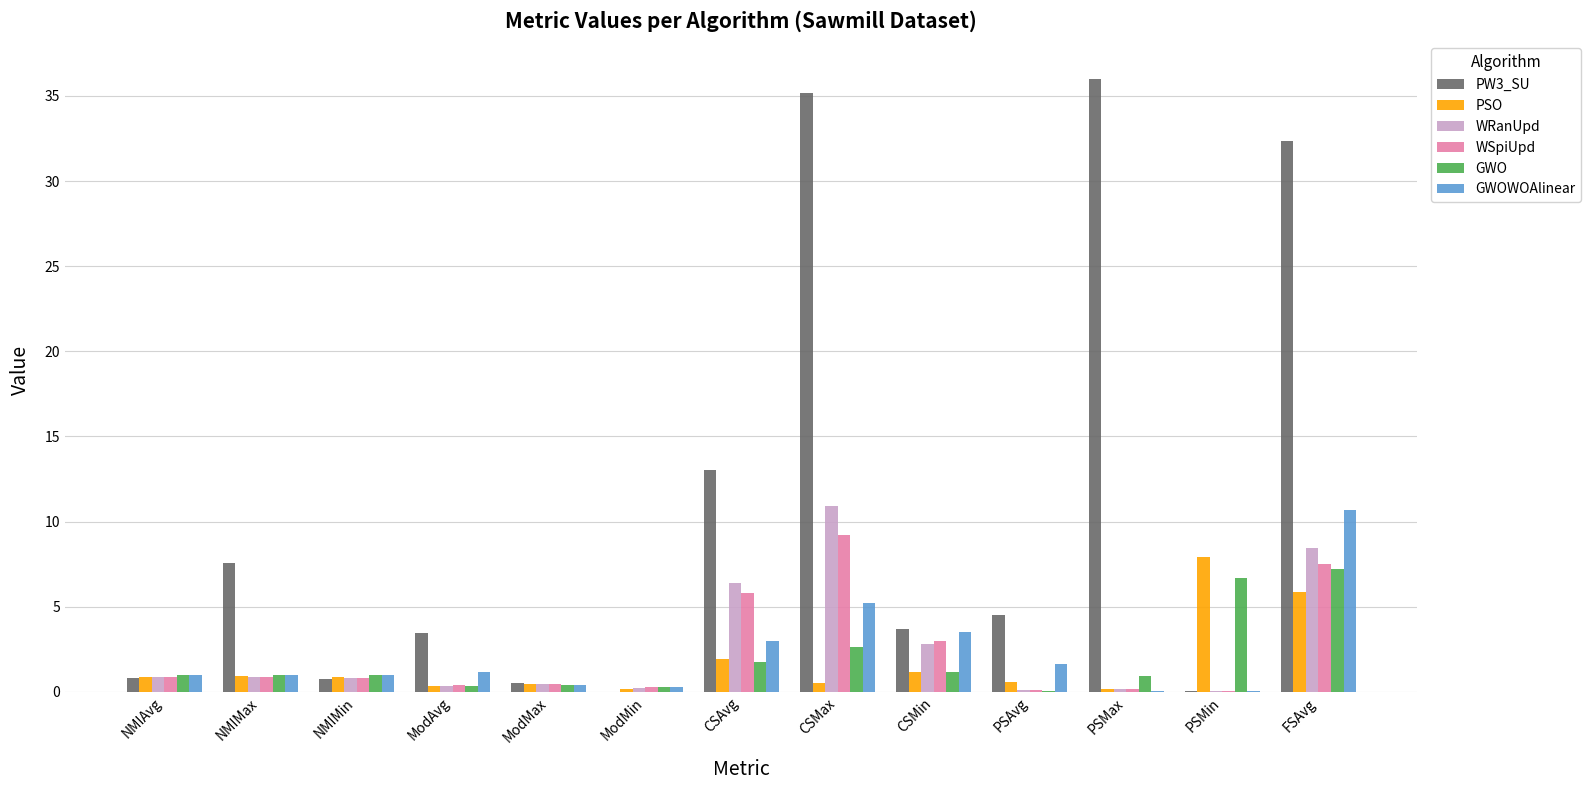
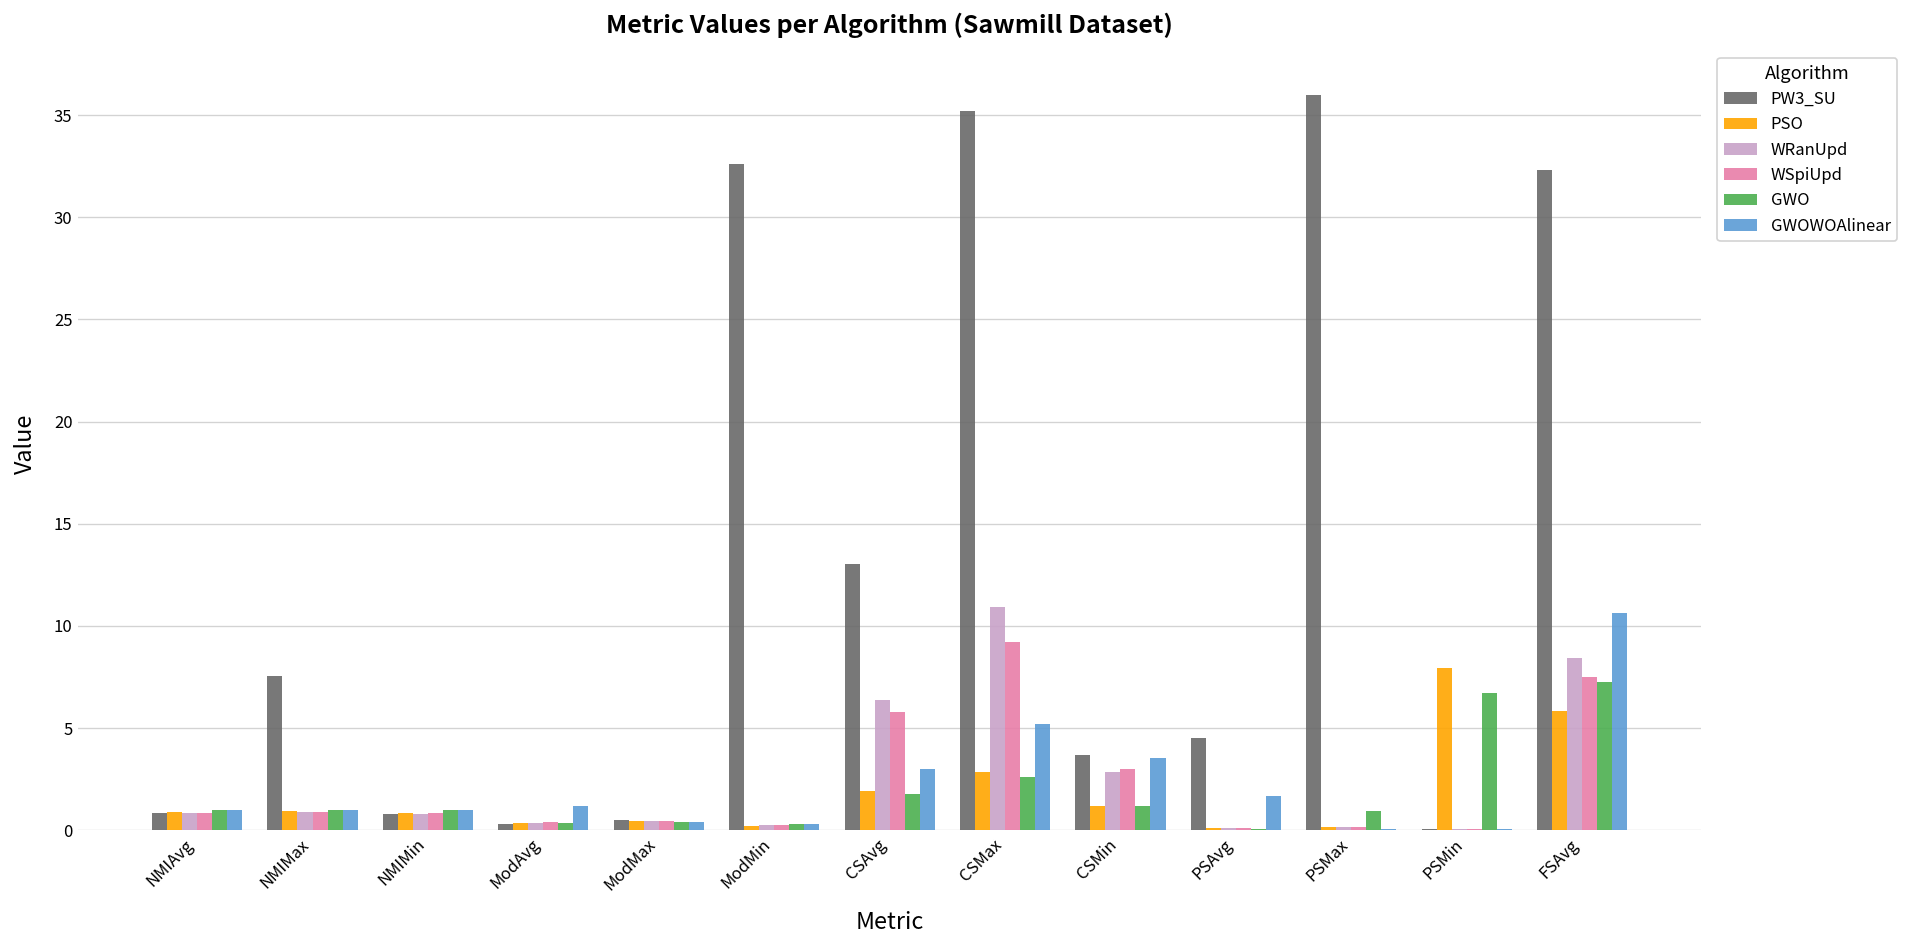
PW3_SU, ModAvg: 3.5 -> 0.3
PW3_SU, ModMin: 0.0 -> 32.6
PSO, CSMax: 0.5 -> 2.9
PSO, PSAvg: 0.6 -> 0.1
